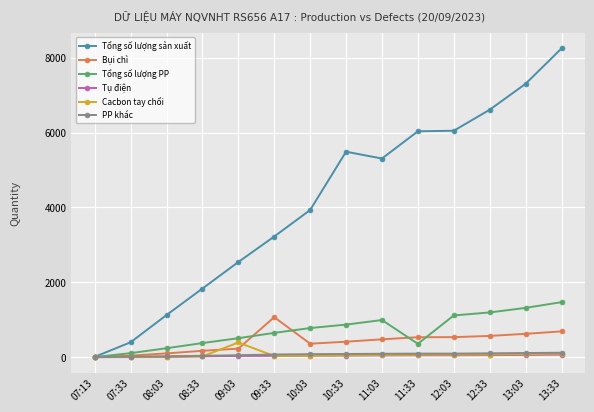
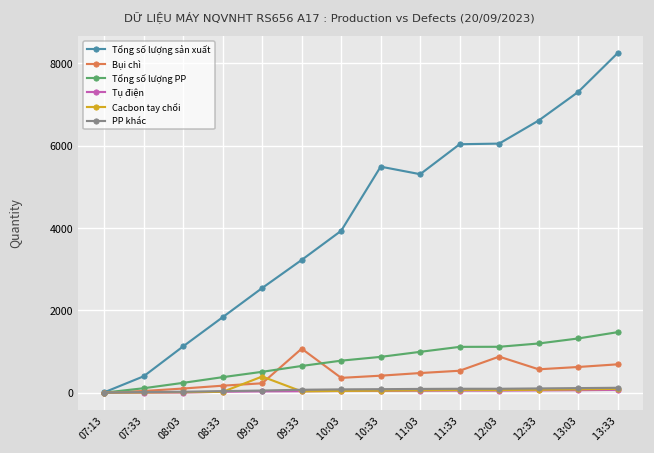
Tổng số lượng PP, 11:33: 400 -> 1100
Bụi chì, 12:03: 500 -> 900
